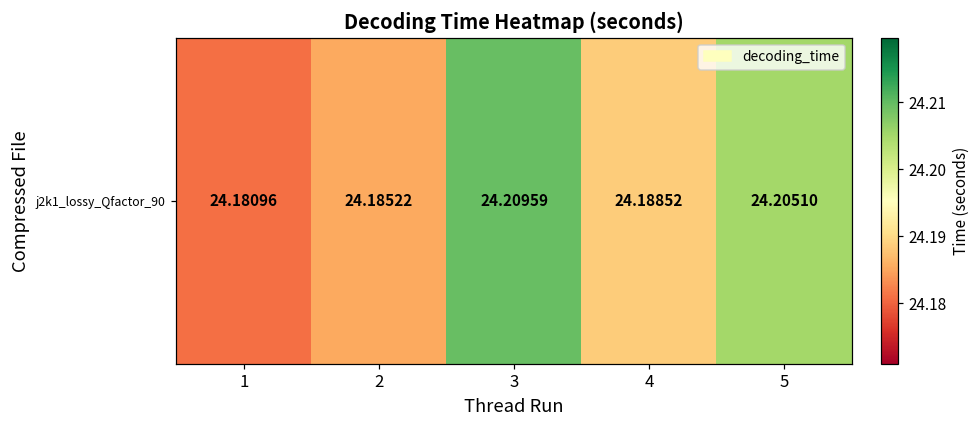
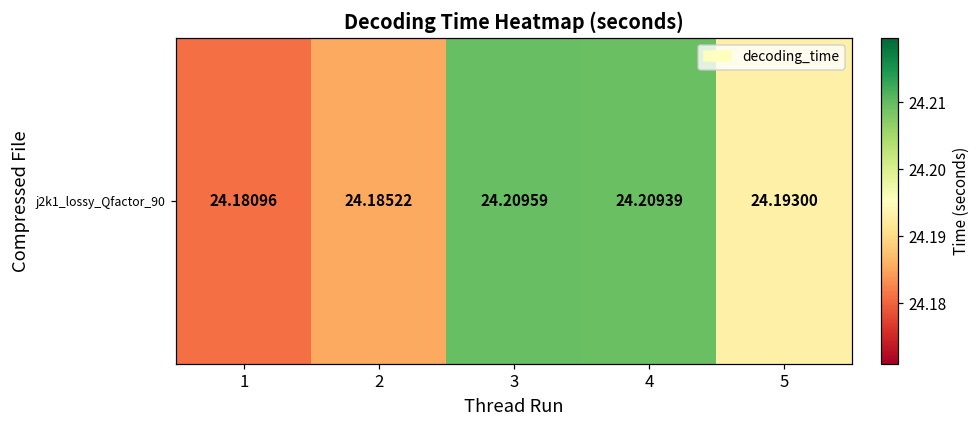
j2k1_lossy_Qfactor_90, 4: 24.18852 -> 24.20939
j2k1_lossy_Qfactor_90, 5: 24.20510 -> 24.19300
